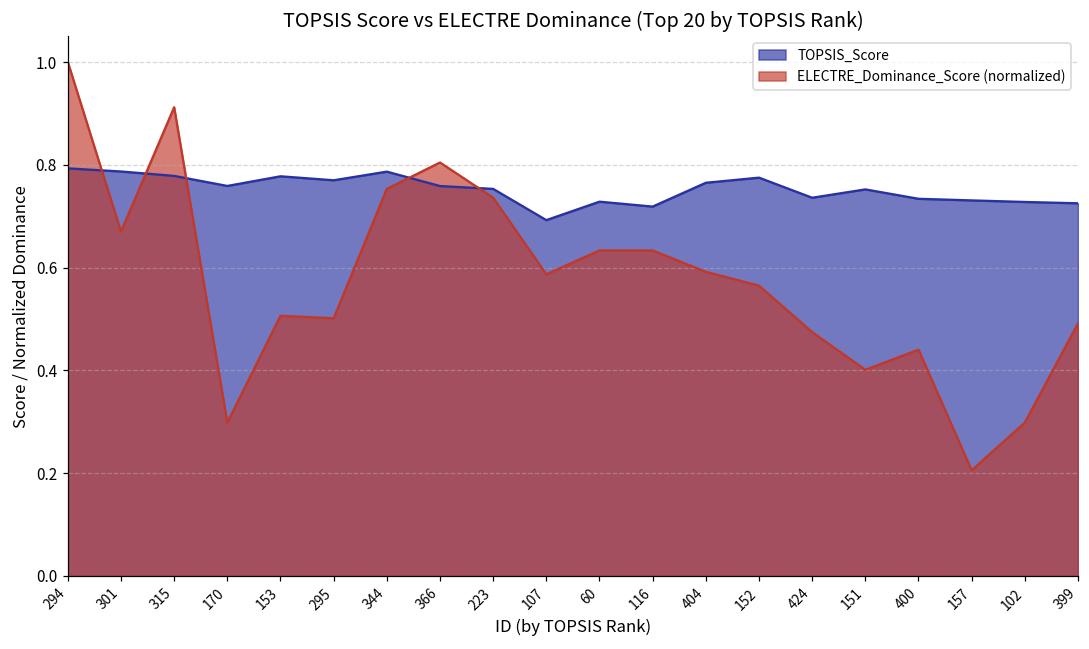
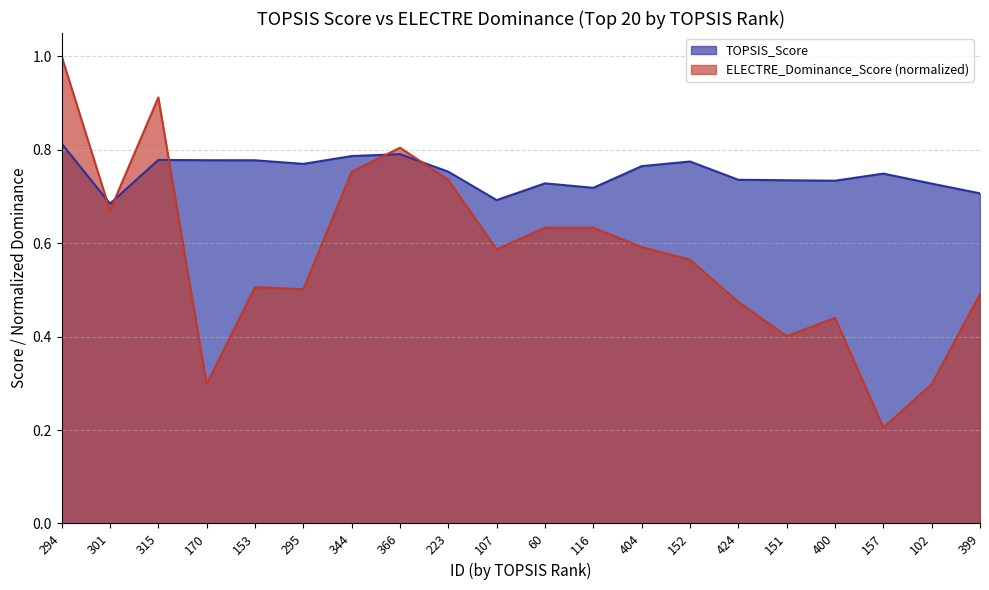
TOPSIS_Score, 294: 0.79 -> 0.81
TOPSIS_Score, 301: 0.79 -> 0.68
TOPSIS_Score, 170: 0.76 -> 0.78
TOPSIS_Score, 366: 0.76 -> 0.79
TOPSIS_Score, 151: 0.75 -> 0.73
TOPSIS_Score, 157: 0.73 -> 0.75
TOPSIS_Score, 399: 0.73 -> 0.71
